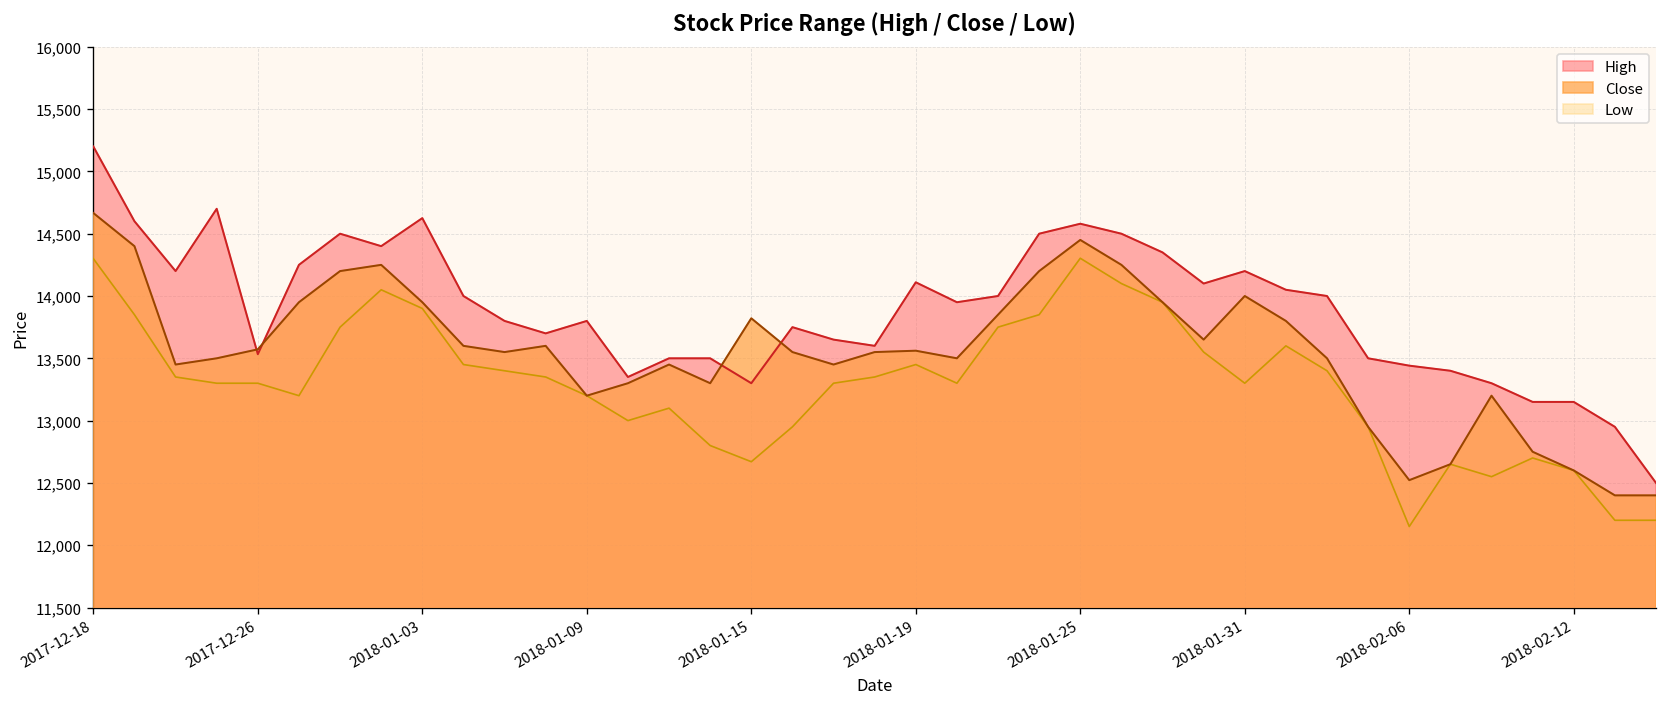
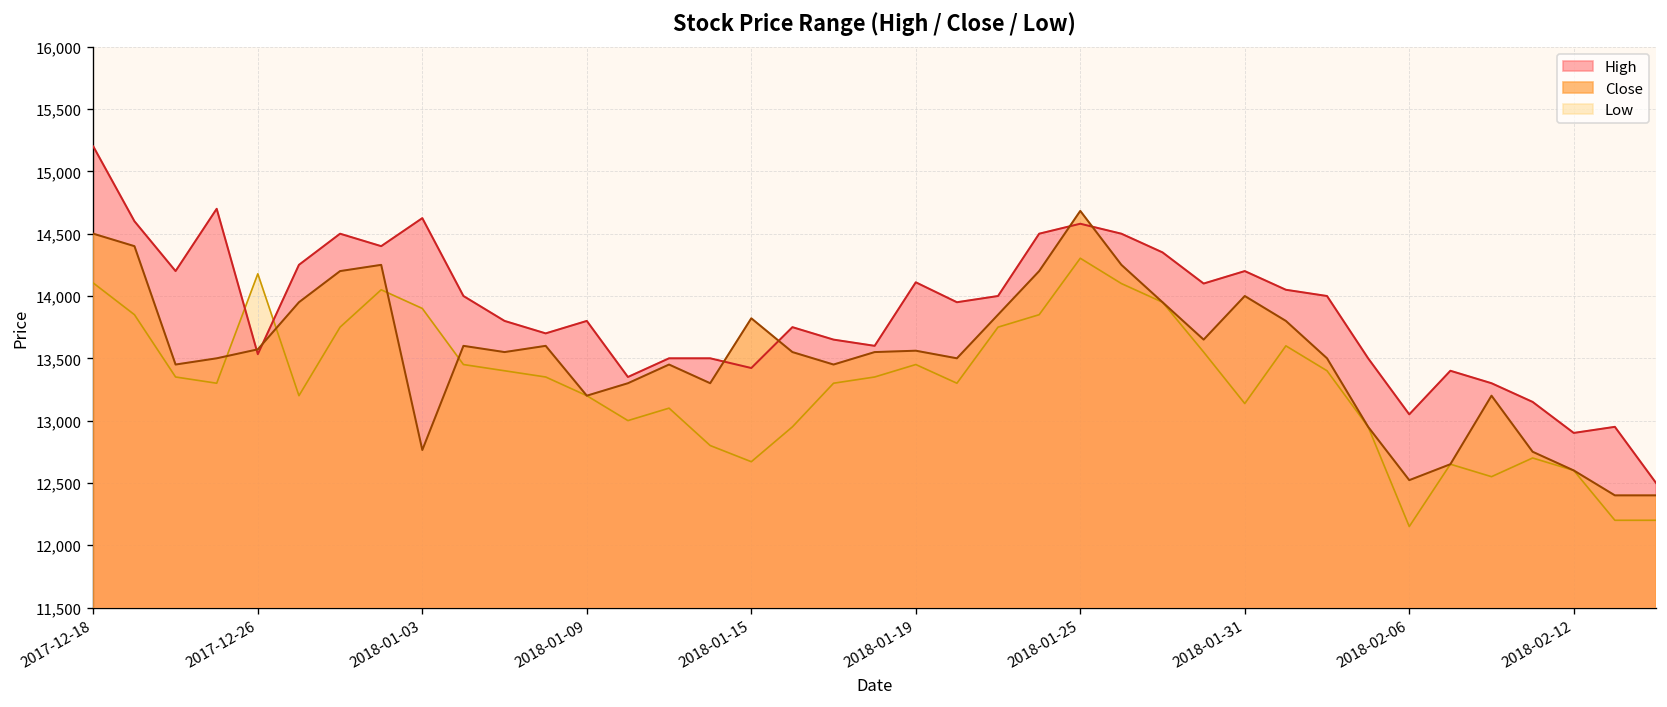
Close, 2017-12-18: 14,670 -> 14,500
Low, 2017-12-18: 14,300 -> 14,100
Low, 2017-12-26: 13,300 -> 14,180
Close, 2018-01-03: 13,950 -> 12,760
High, 2018-01-15: 13,300 -> 13,420
Close, 2018-01-25: 14,450 -> 14,680
Low, 2018-01-31: 13,300 -> 13,140
High, 2018-02-06: 13,440 -> 13,050
High, 2018-02-12: 13,150 -> 12,900
